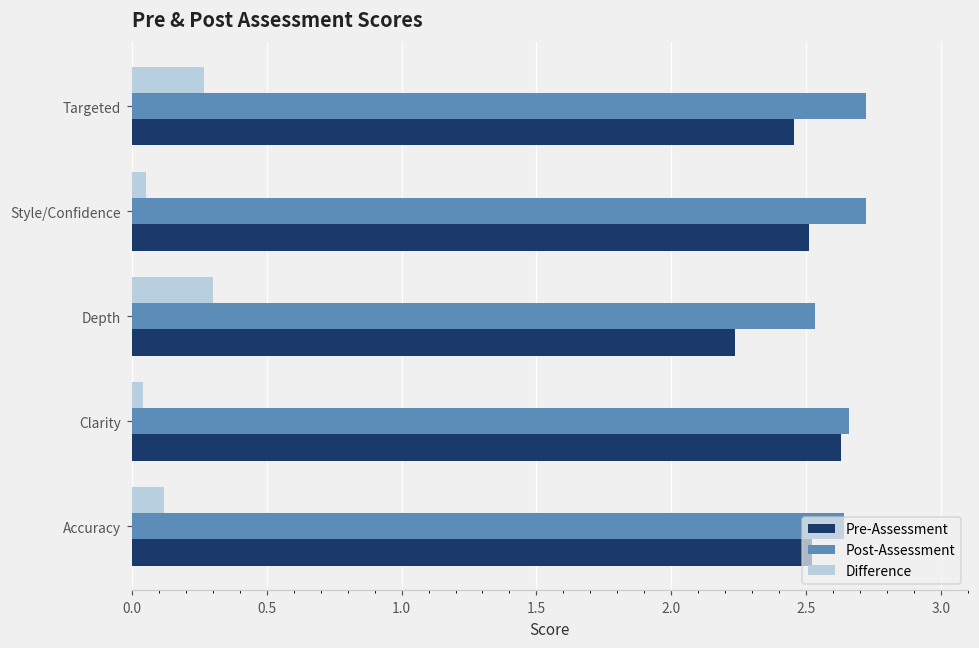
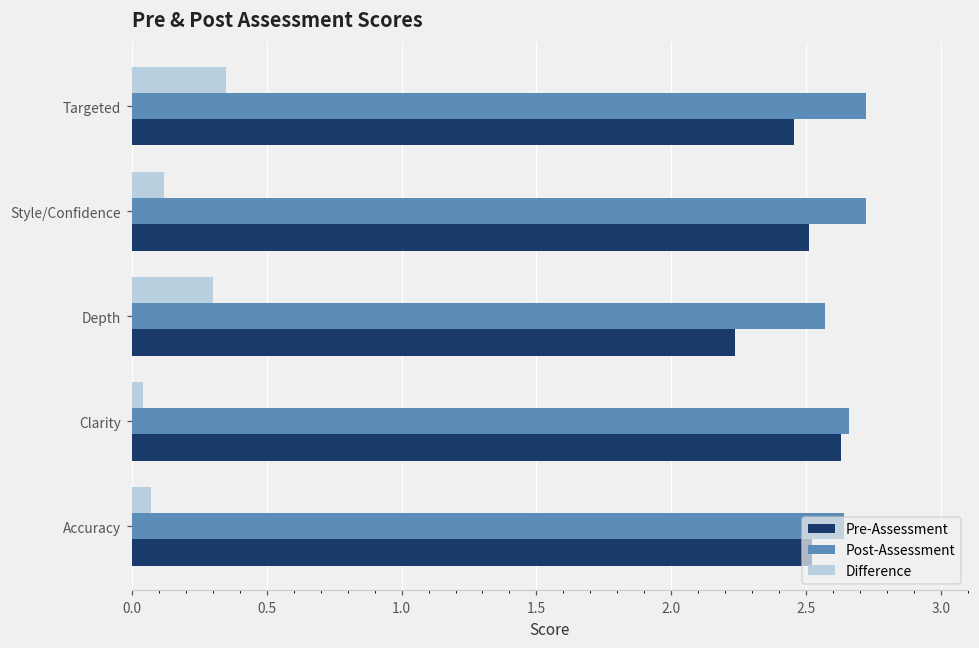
Difference, Targeted: 0.27 -> 0.35
Difference, Style/Confidence: 0.05 -> 0.12
Post-Assessment, Depth: 2.53 -> 2.57
Difference, Accuracy: 0.12 -> 0.07
